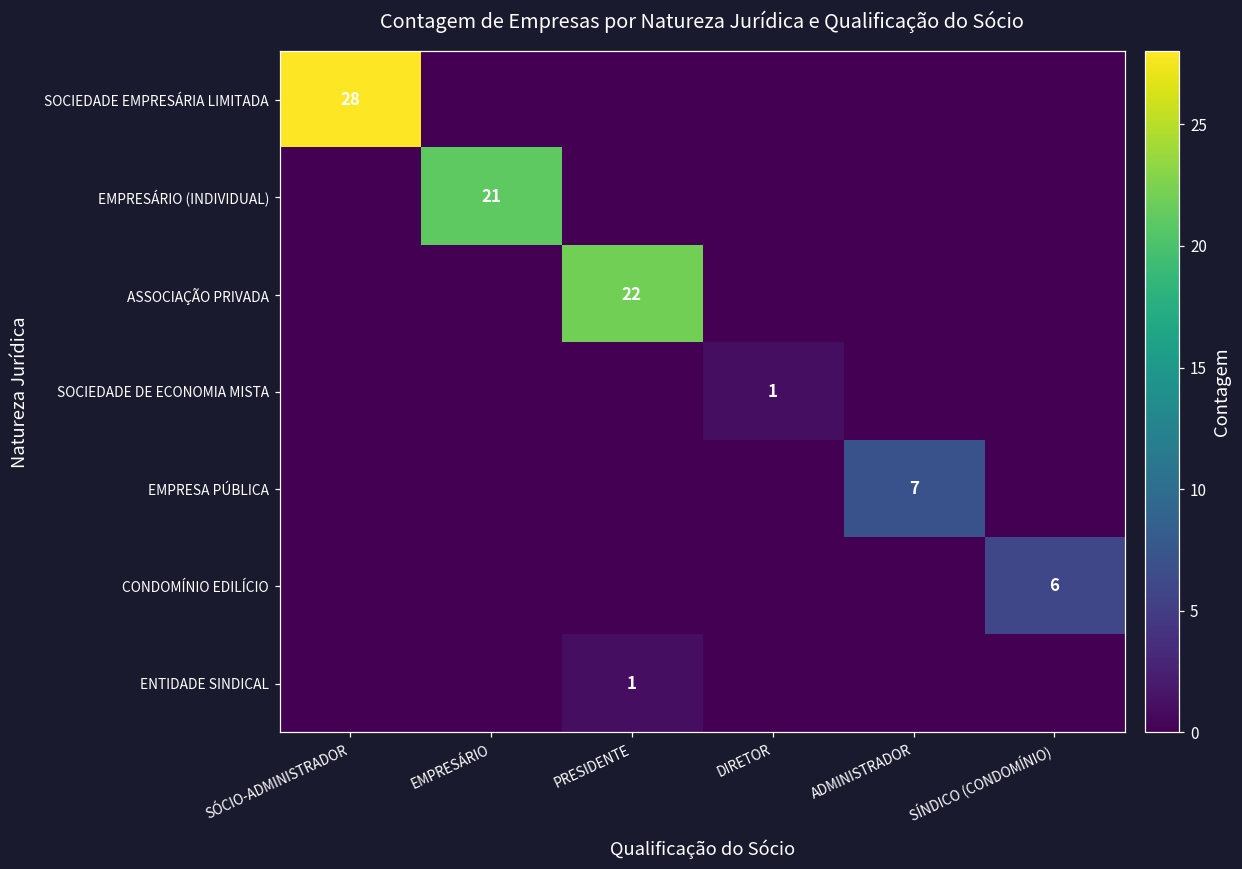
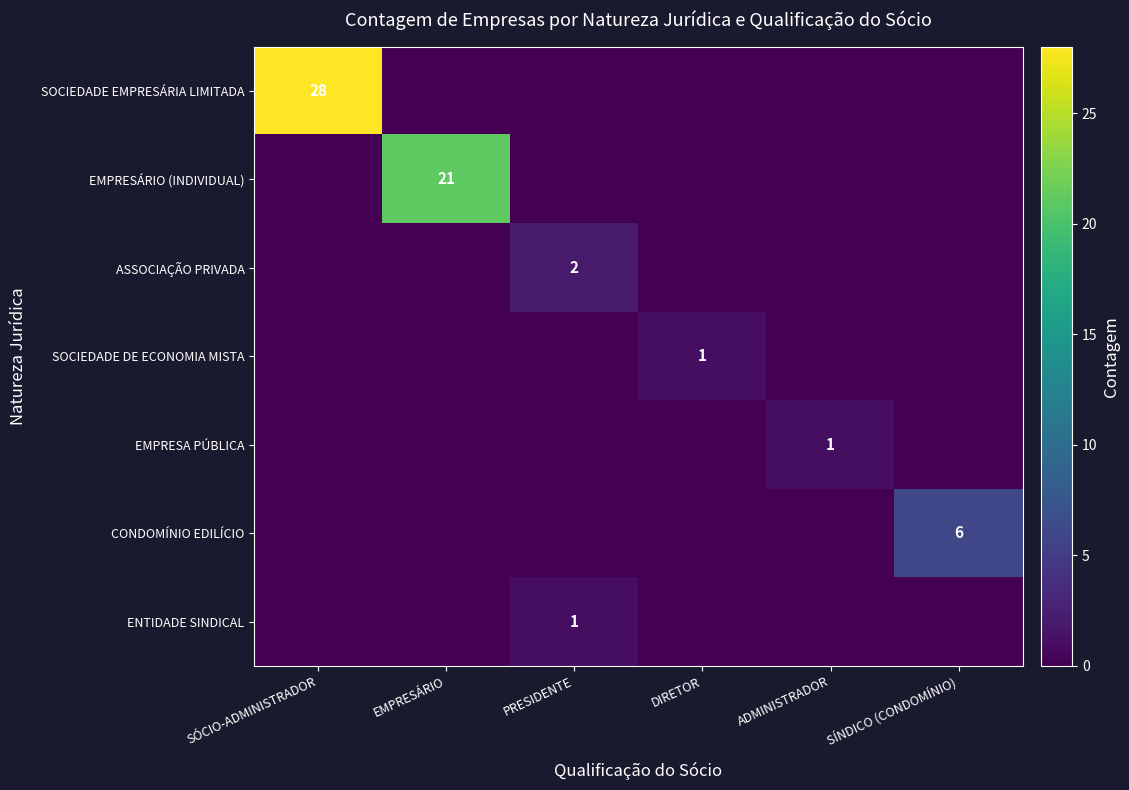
ASSOCIAÇÃO PRIVADA, PRESIDENTE: 22 -> 2
EMPRESA PÚBLICA, ADMINISTRADOR: 7 -> 1
